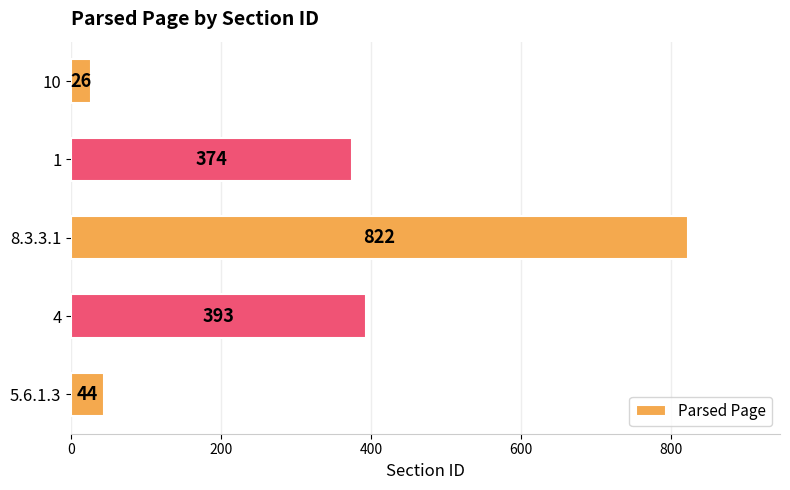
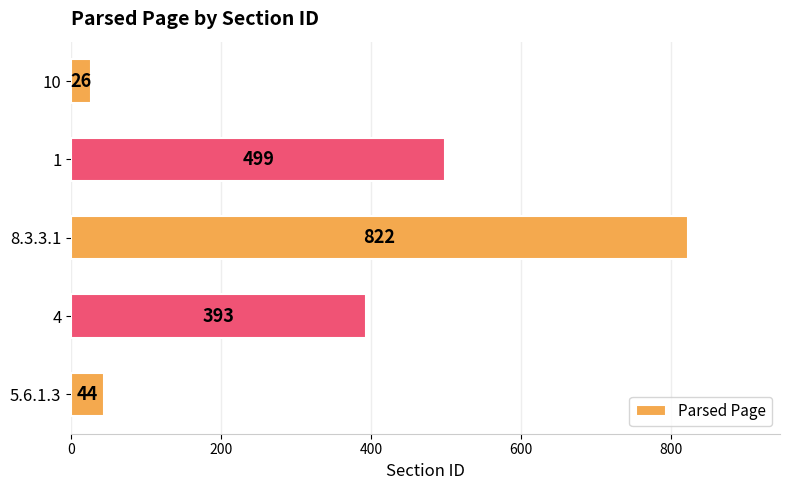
1: 374 -> 499
